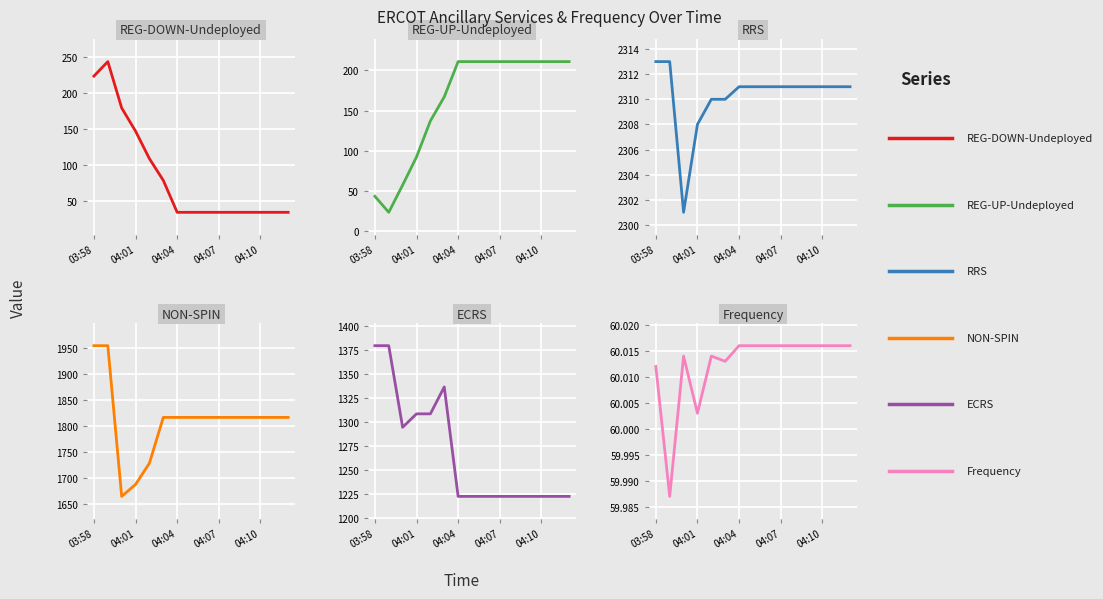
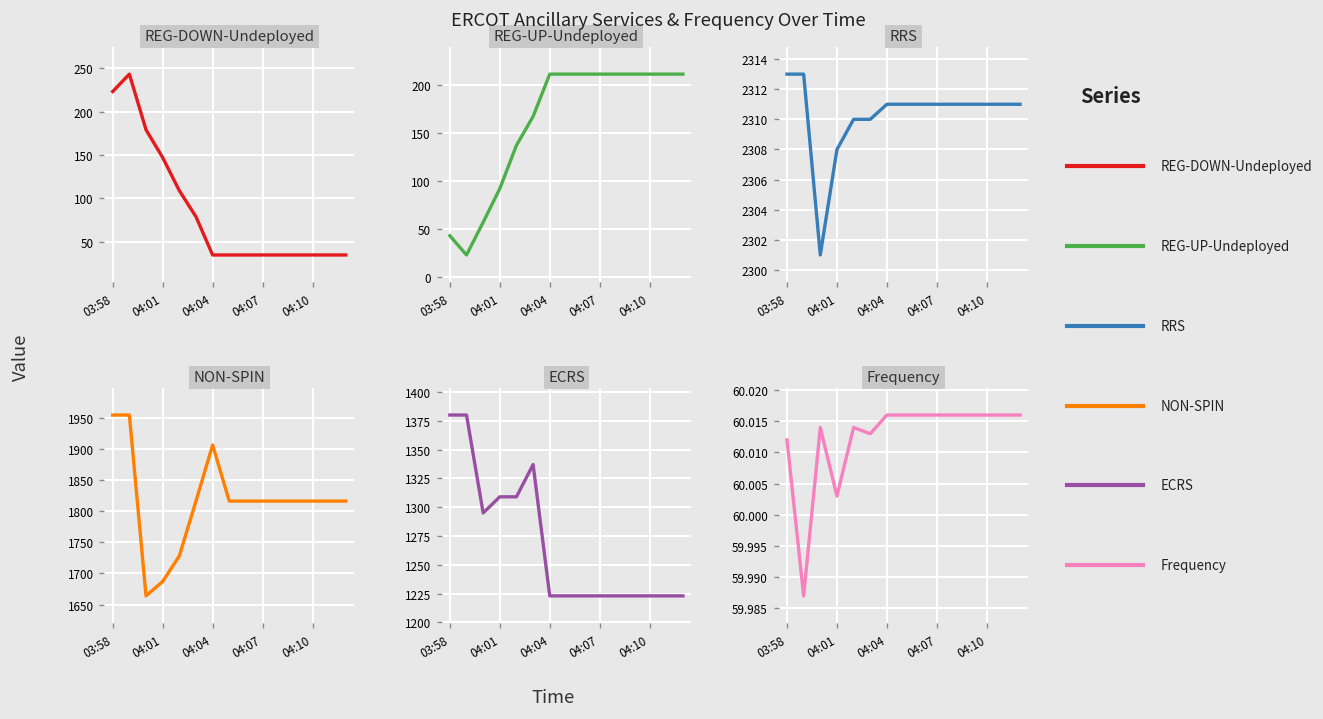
NON-SPIN, 04:04: 1820 -> 1910
